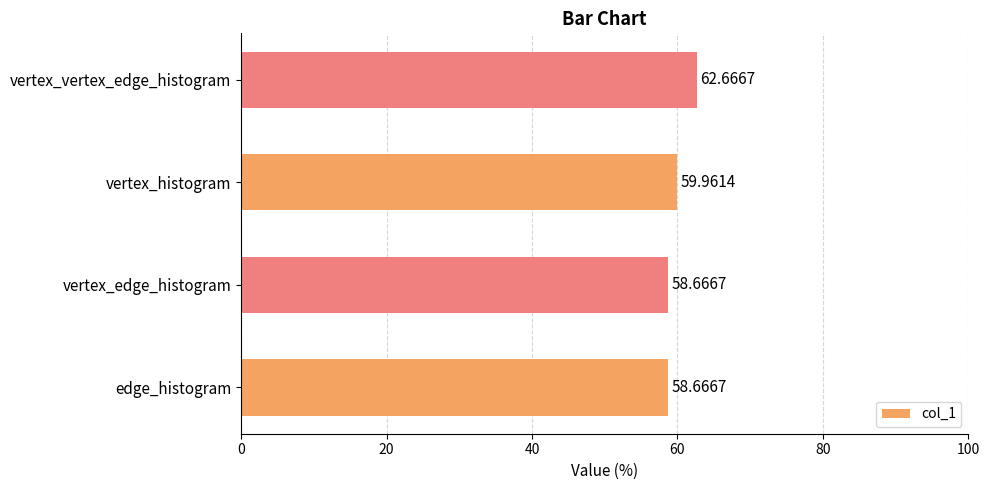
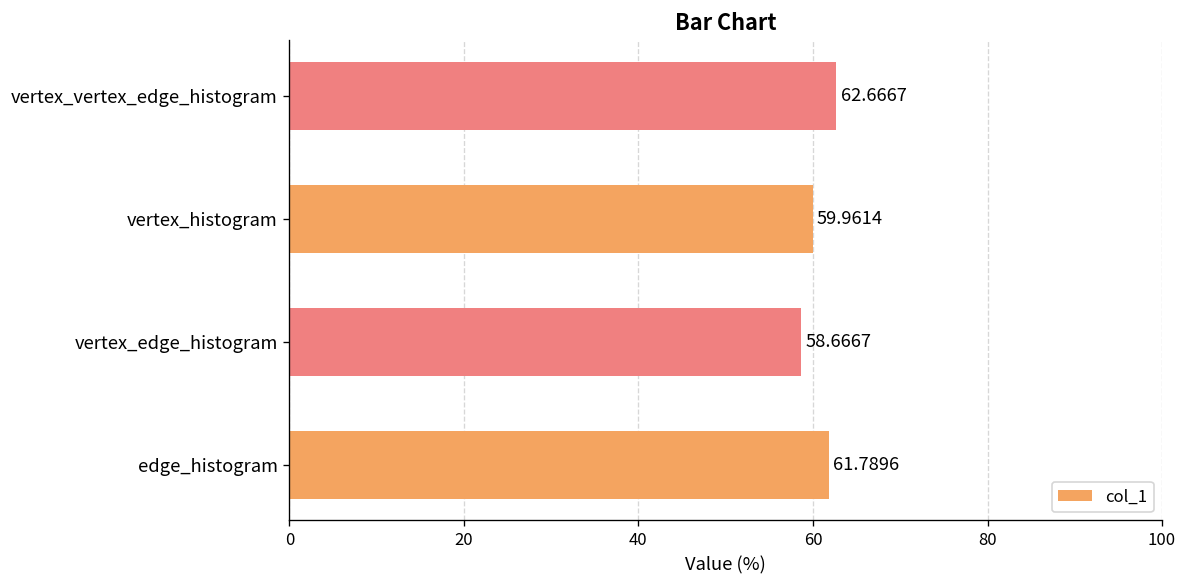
edge_histogram: 58.6667 -> 61.7896
